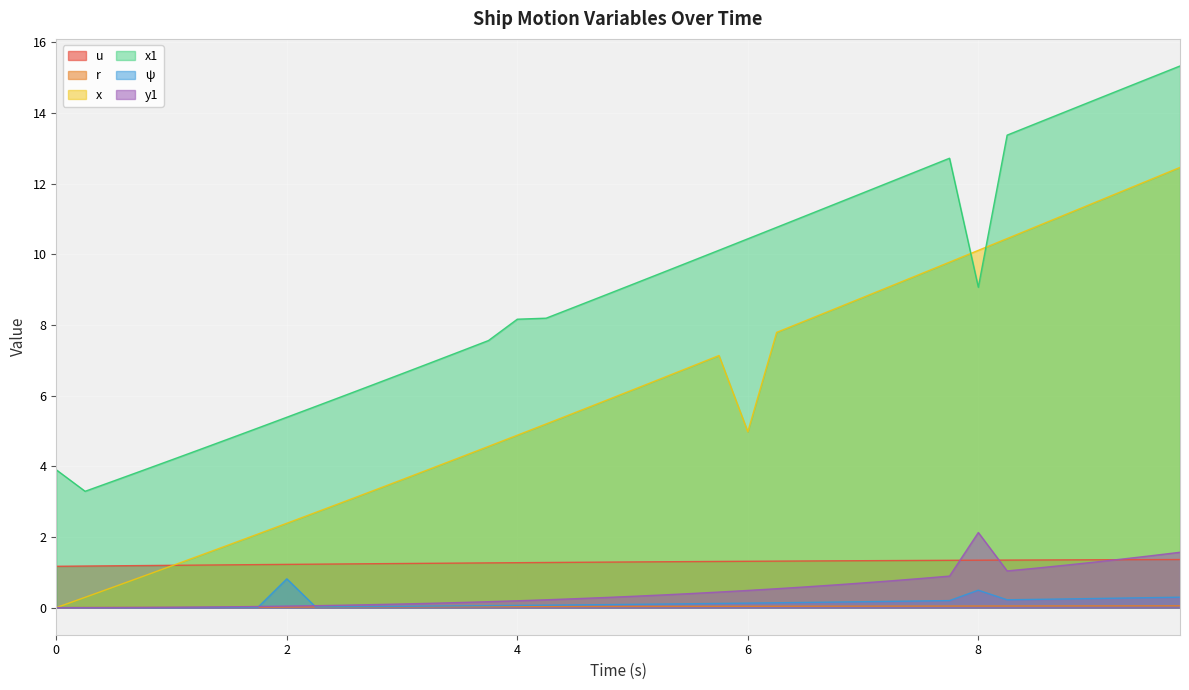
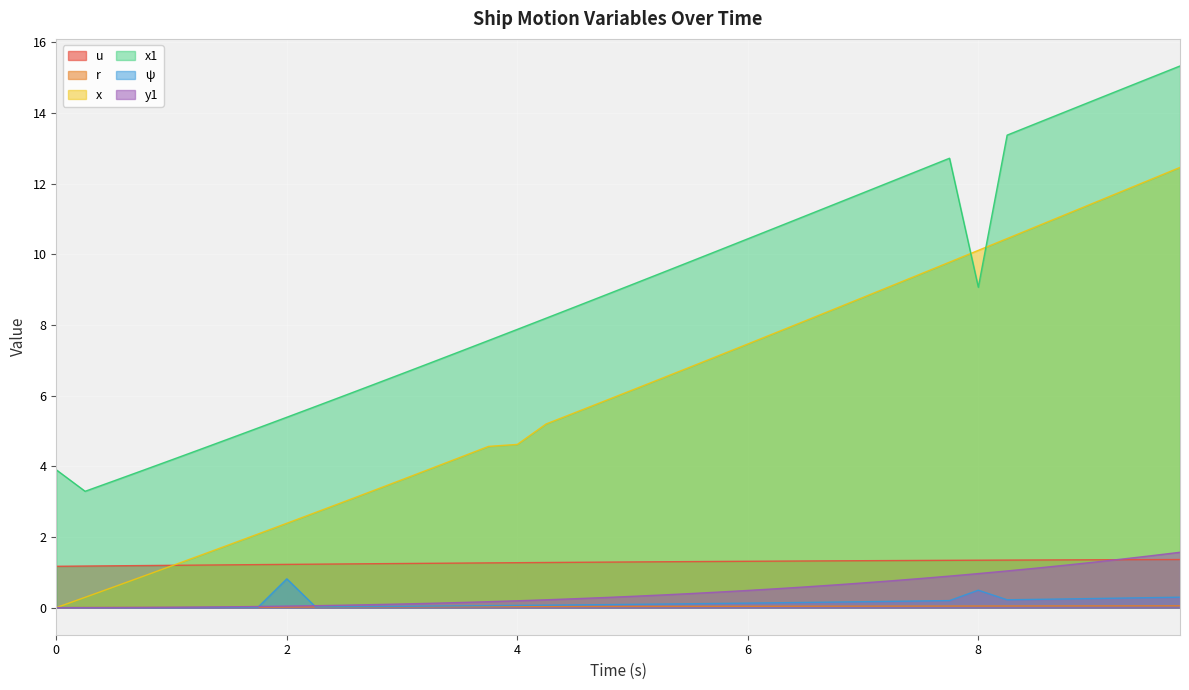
x, 4: 4.9 -> 4.6
x1, 4: 8.2 -> 7.9
x, 6: 5.0 -> 7.5
y1, 8: 2.1 -> 1.0
